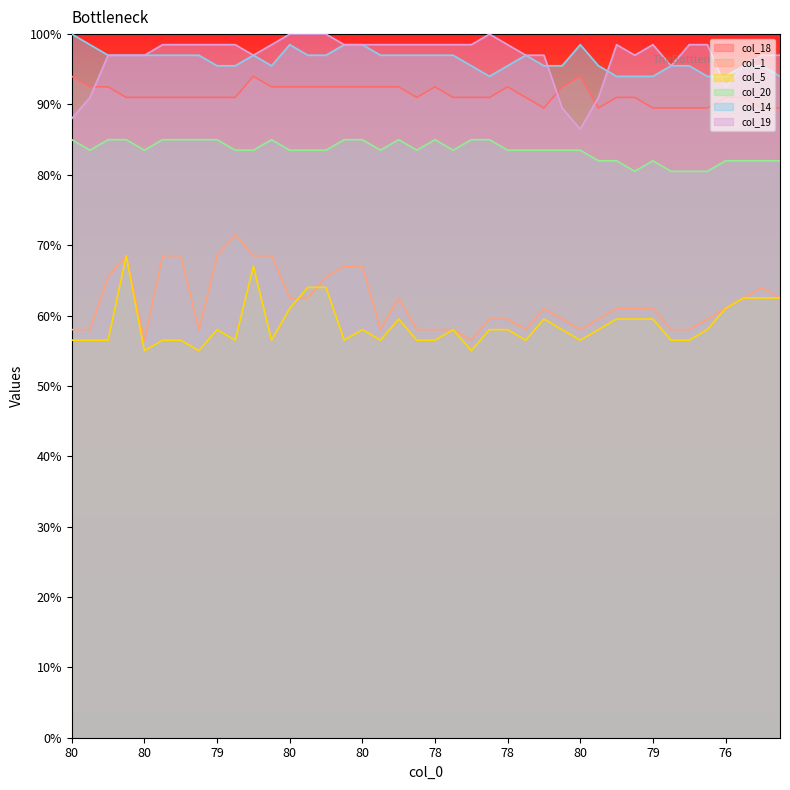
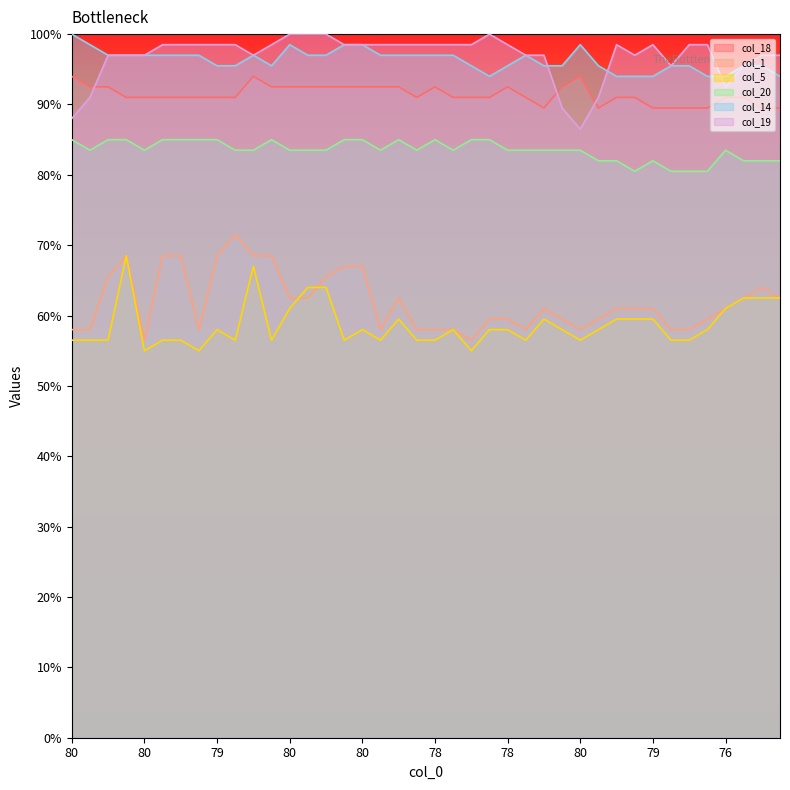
col_20, 76: 82% -> 84%
